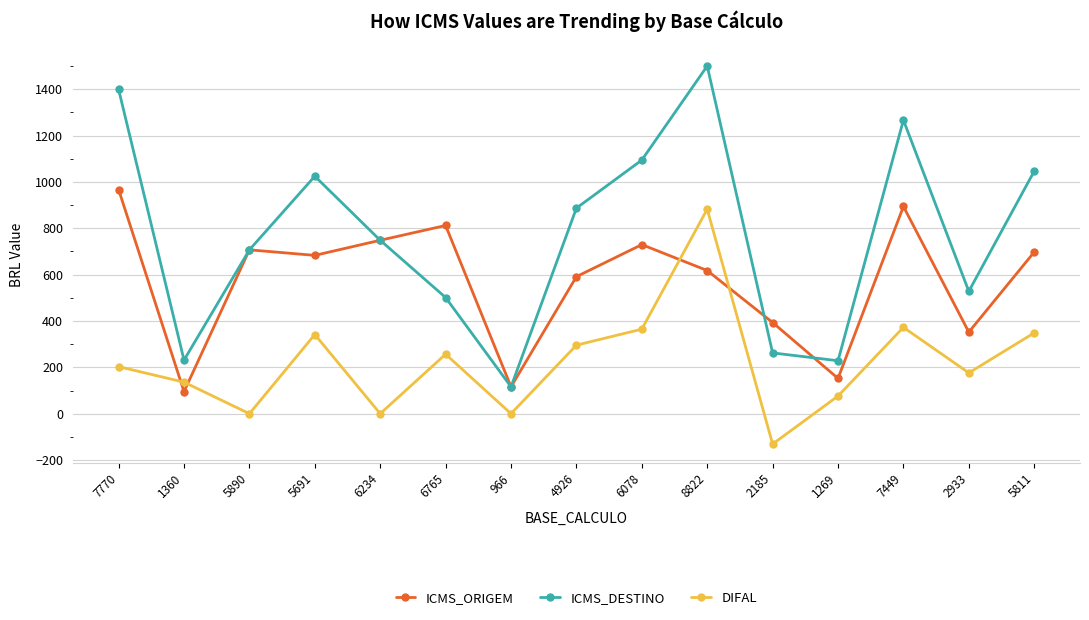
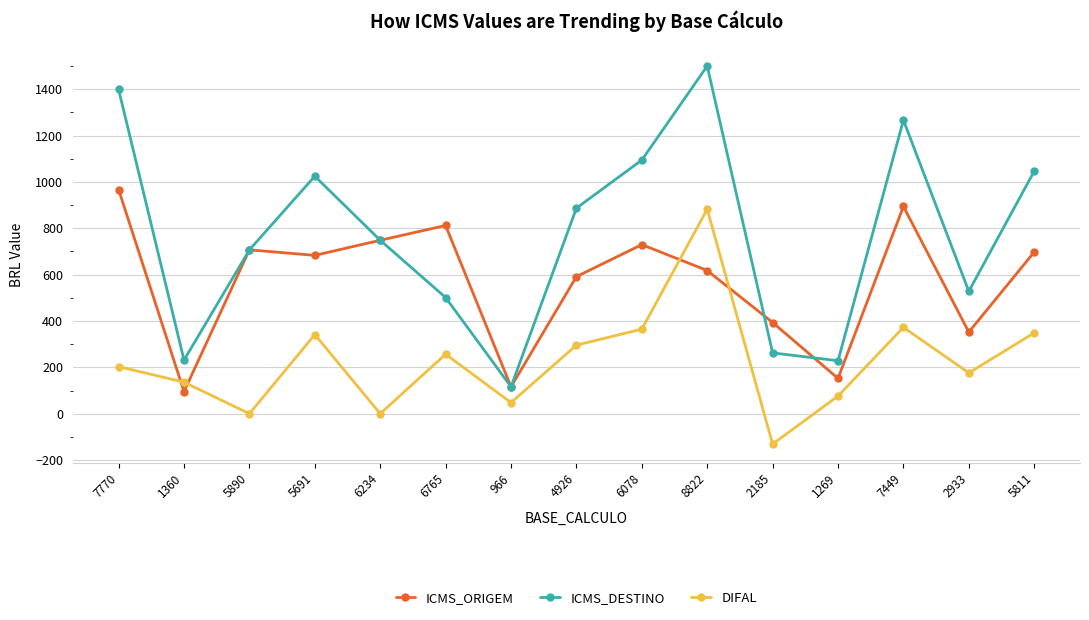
DIFAL, 966: 0 -> 50
